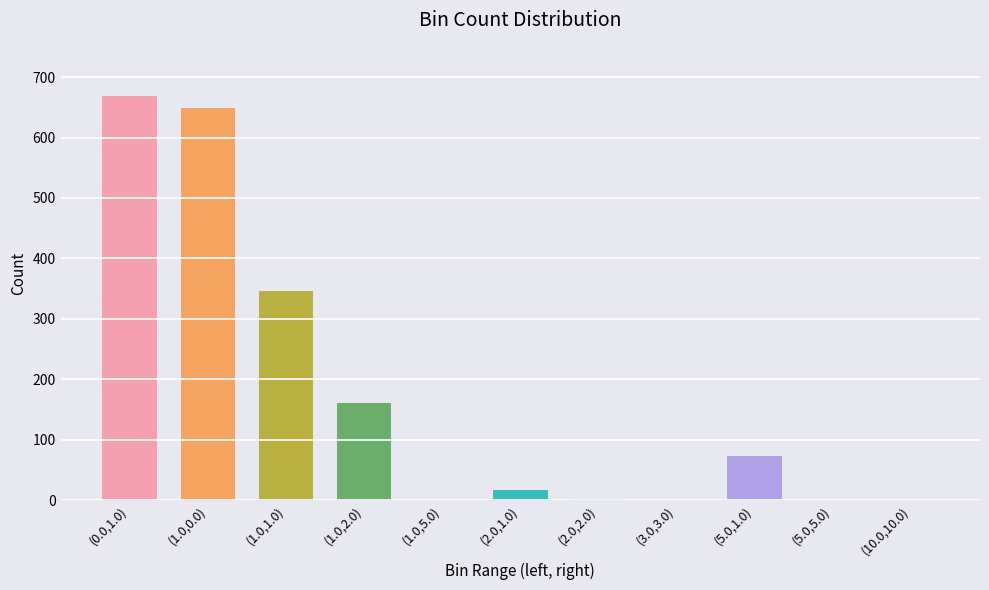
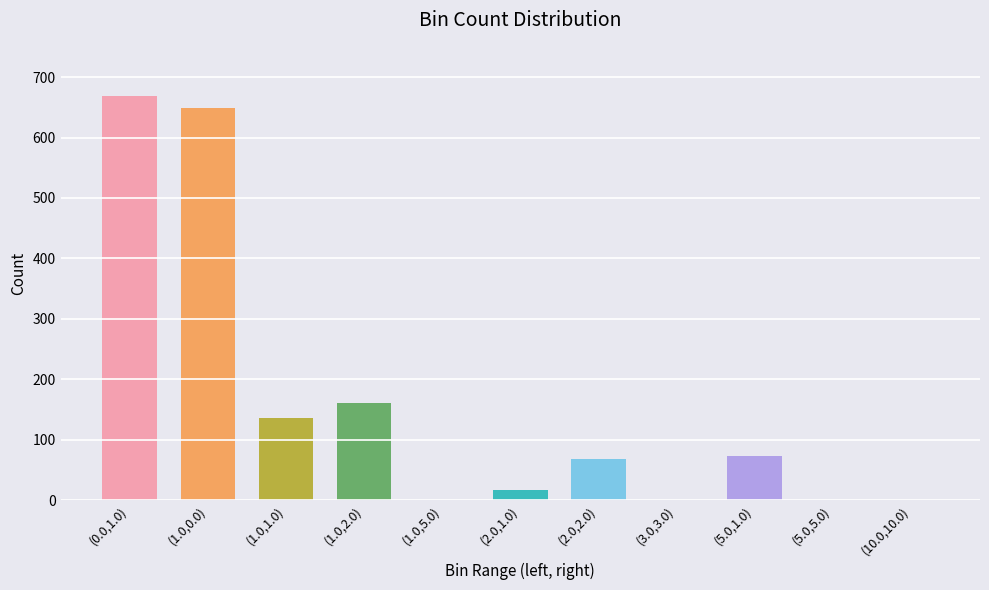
(1.0,1.0): 350 -> 140
(2.0,2.0): 0 -> 70
